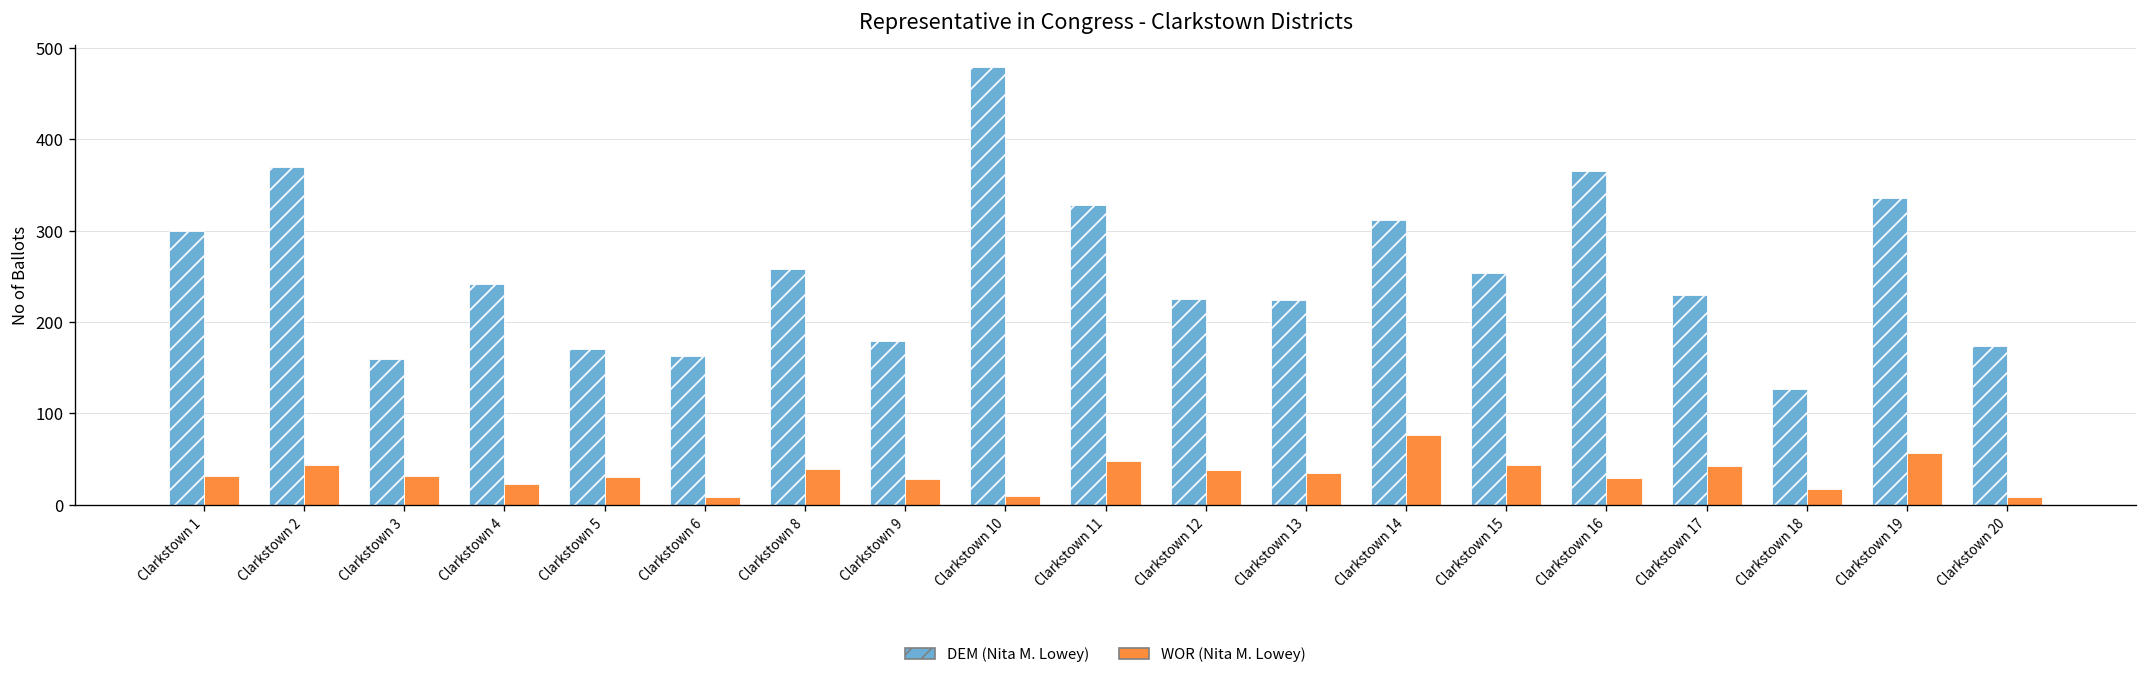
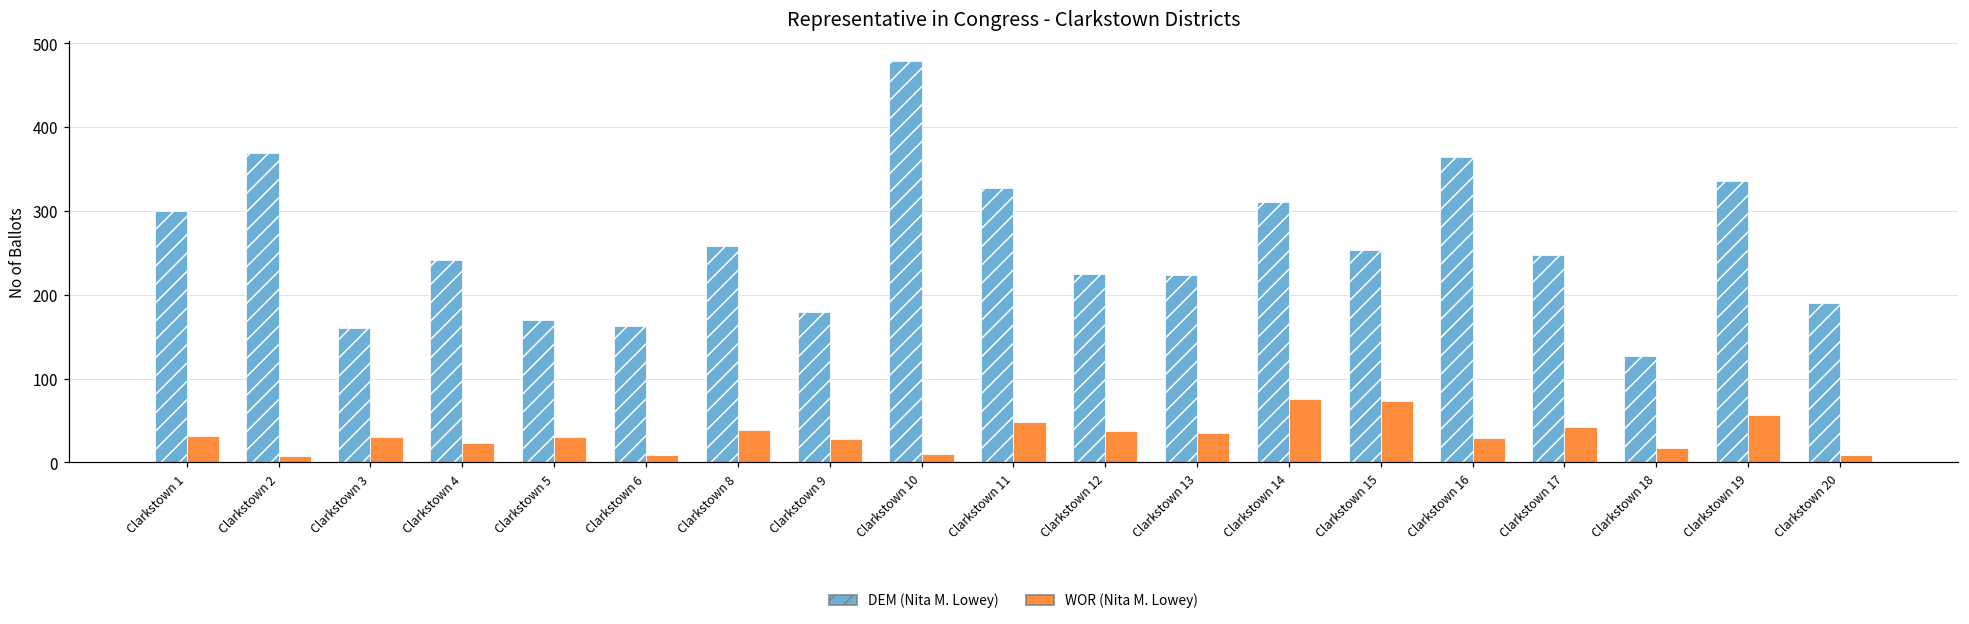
WOR (Nita M. Lowey), Clarkstown 2: 40 -> 10
WOR (Nita M. Lowey), Clarkstown 15: 40 -> 70
DEM (Nita M. Lowey), Clarkstown 17: 230 -> 250
DEM (Nita M. Lowey), Clarkstown 20: 170 -> 190
